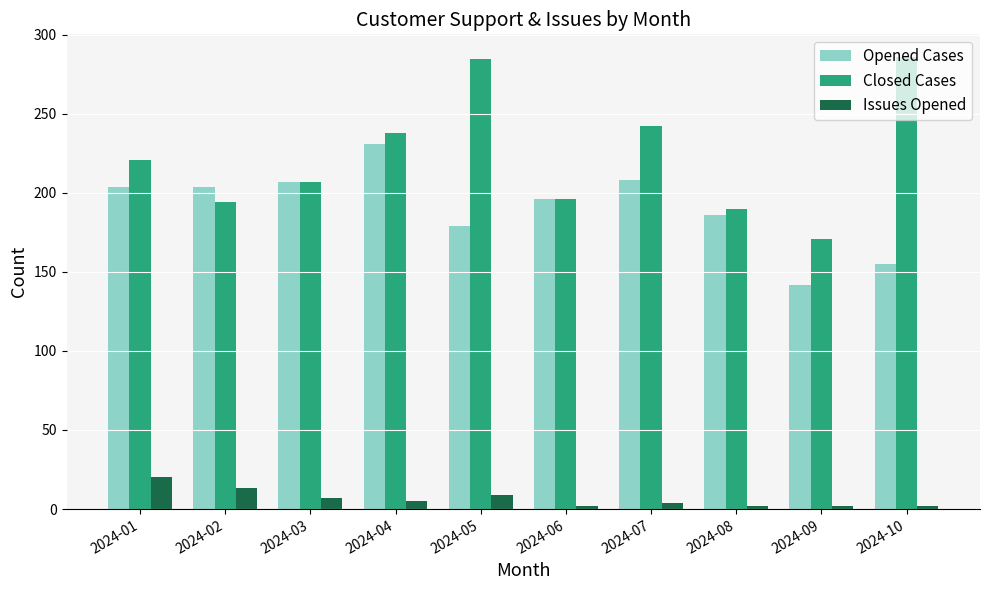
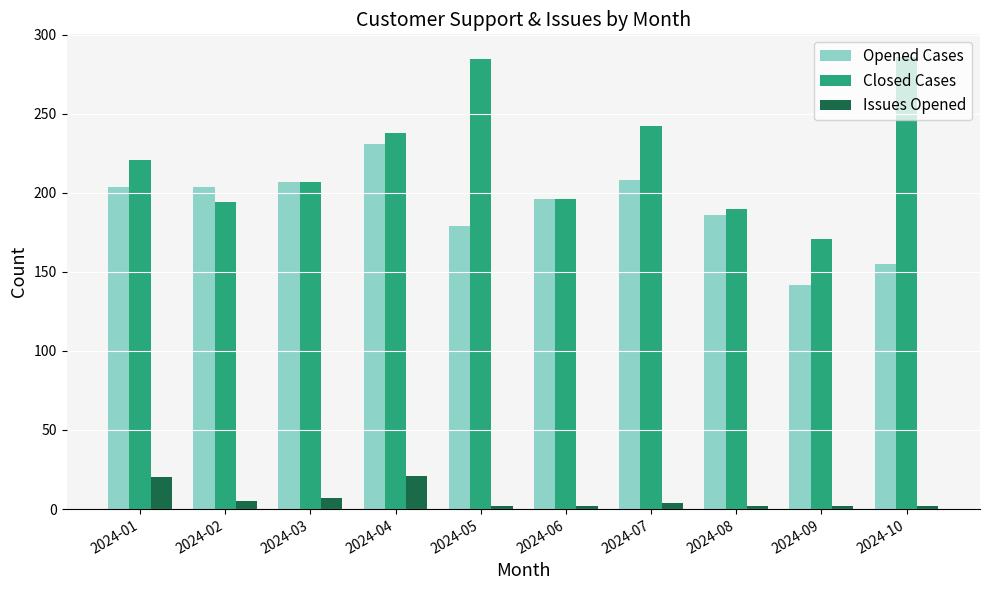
Issues Opened, 2024-02: 13 -> 5
Issues Opened, 2024-04: 5 -> 21
Issues Opened, 2024-05: 9 -> 2
